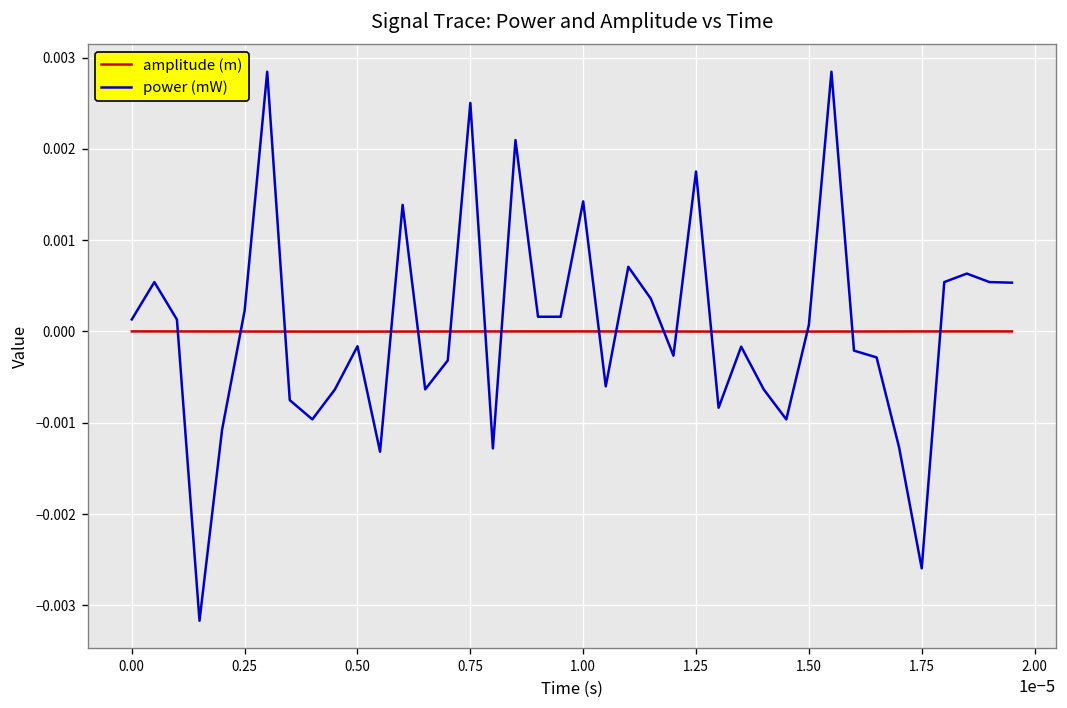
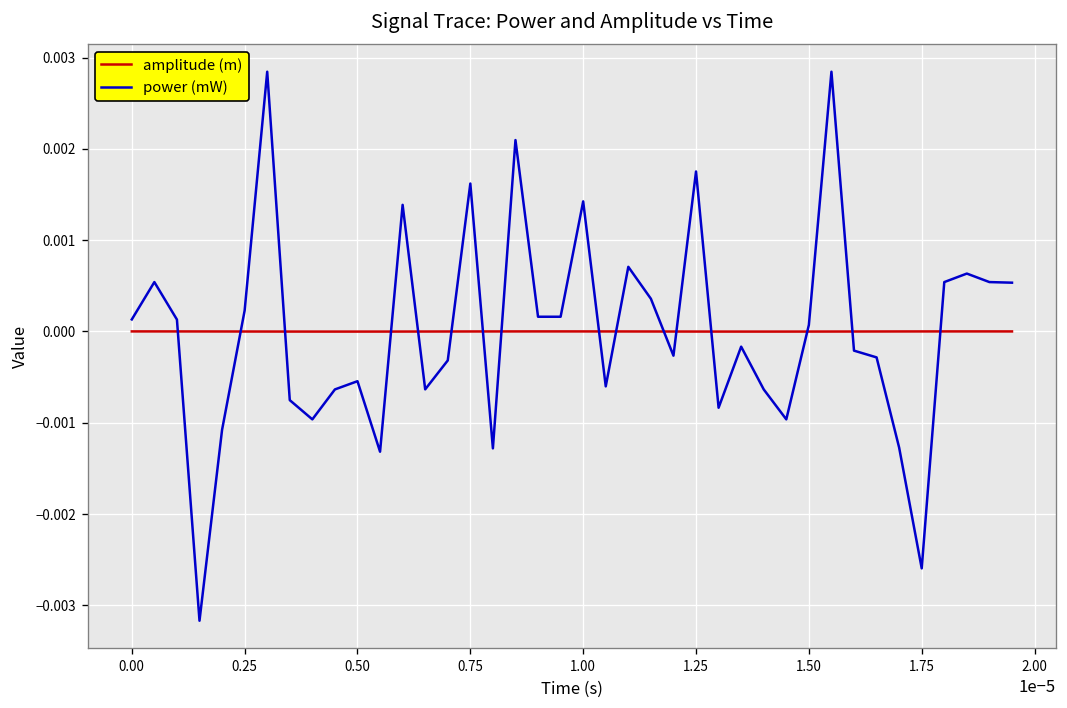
power (mW), 0.50: -0.0002 -> -0.0005
power (mW), 0.75: 0.0025 -> 0.0016
